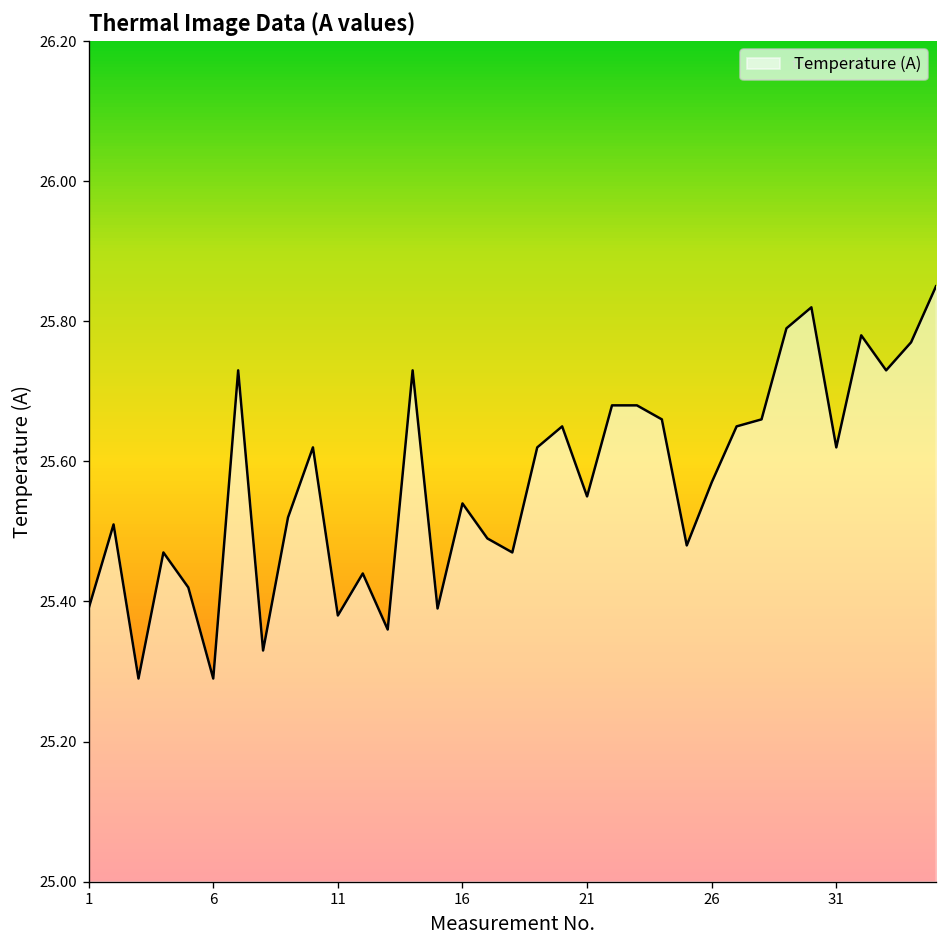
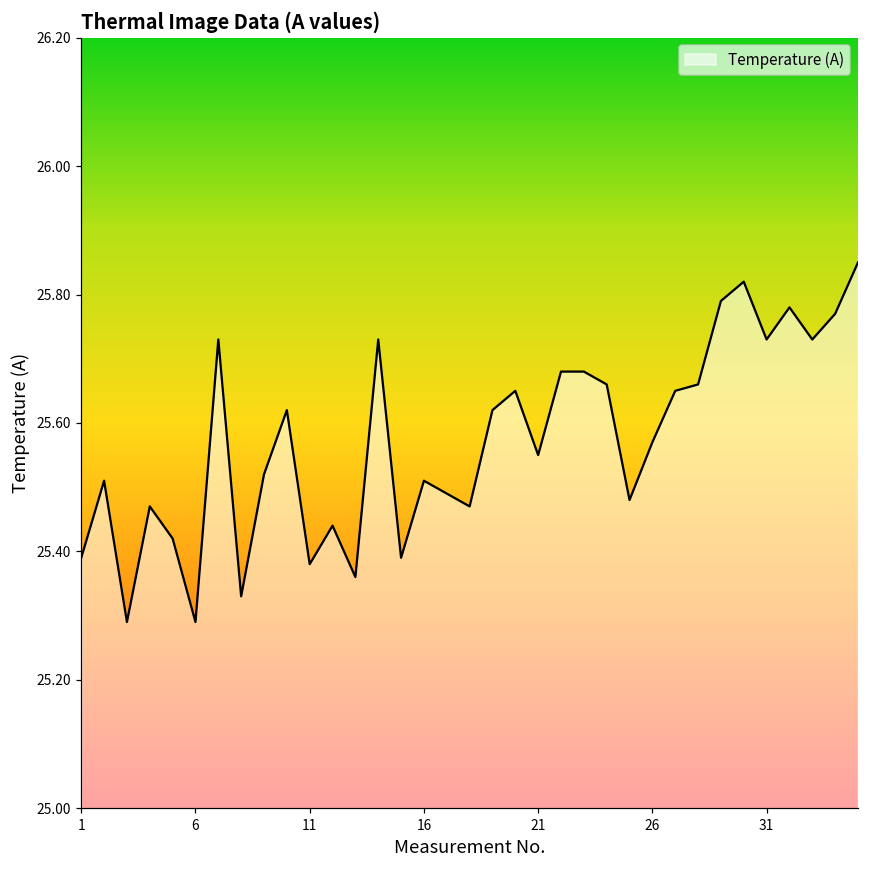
16: 25.54 -> 25.51
31: 25.62 -> 25.73
